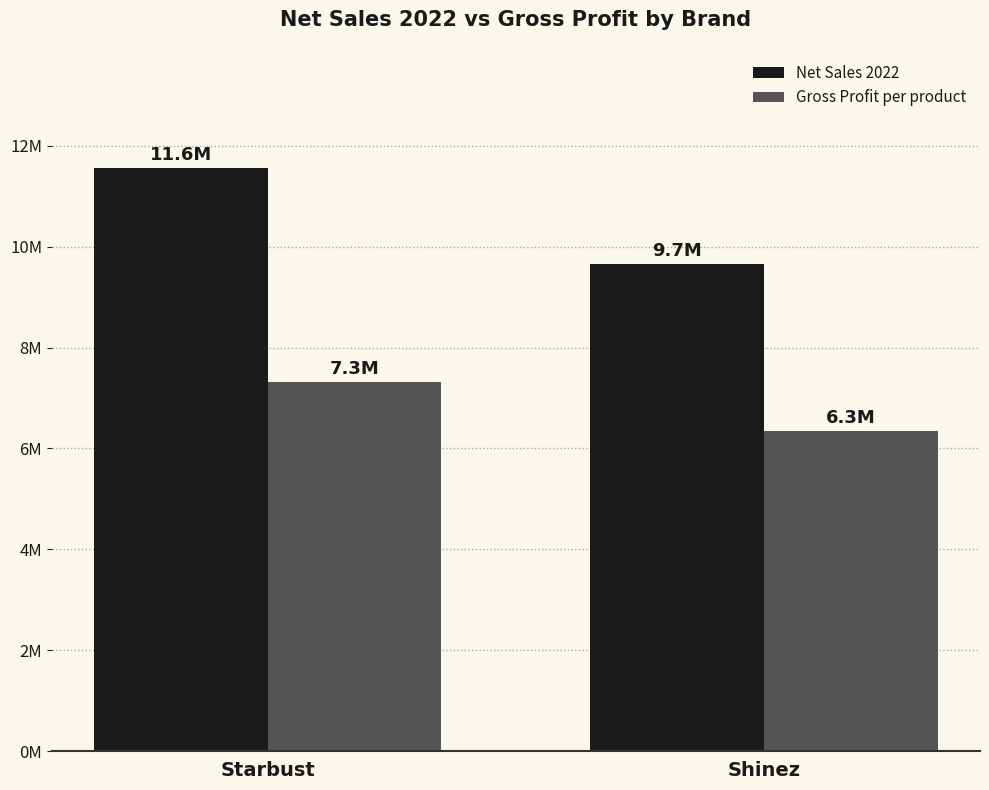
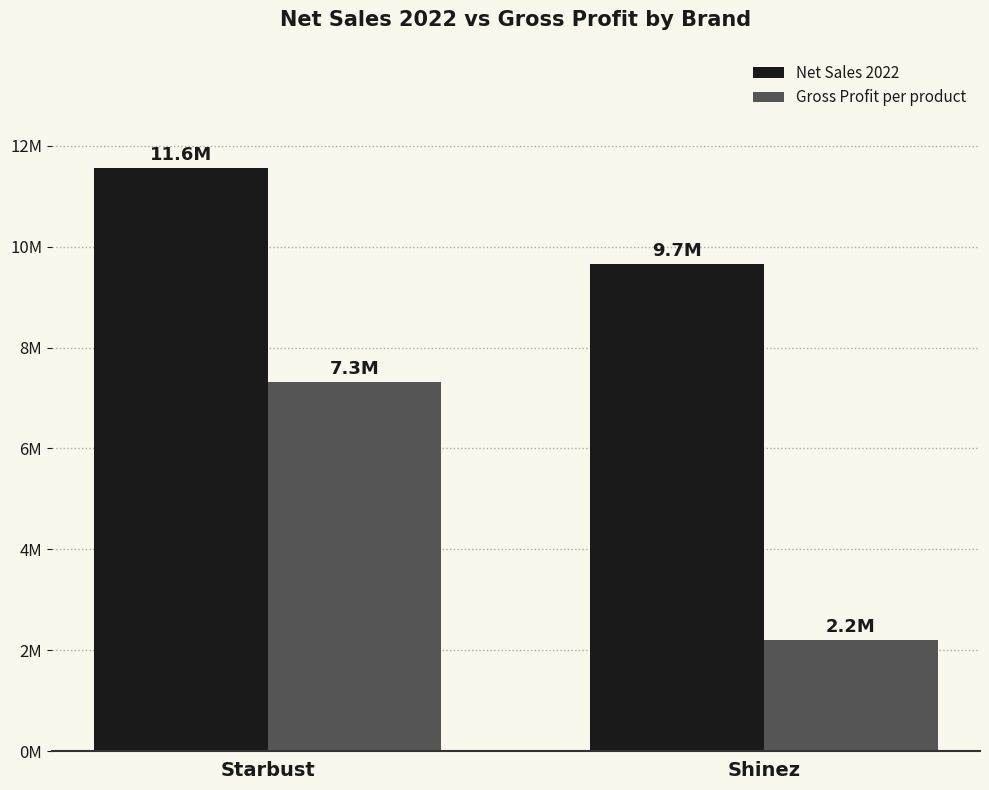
Gross Profit per product, Shinez: 6.3M -> 2.2M
